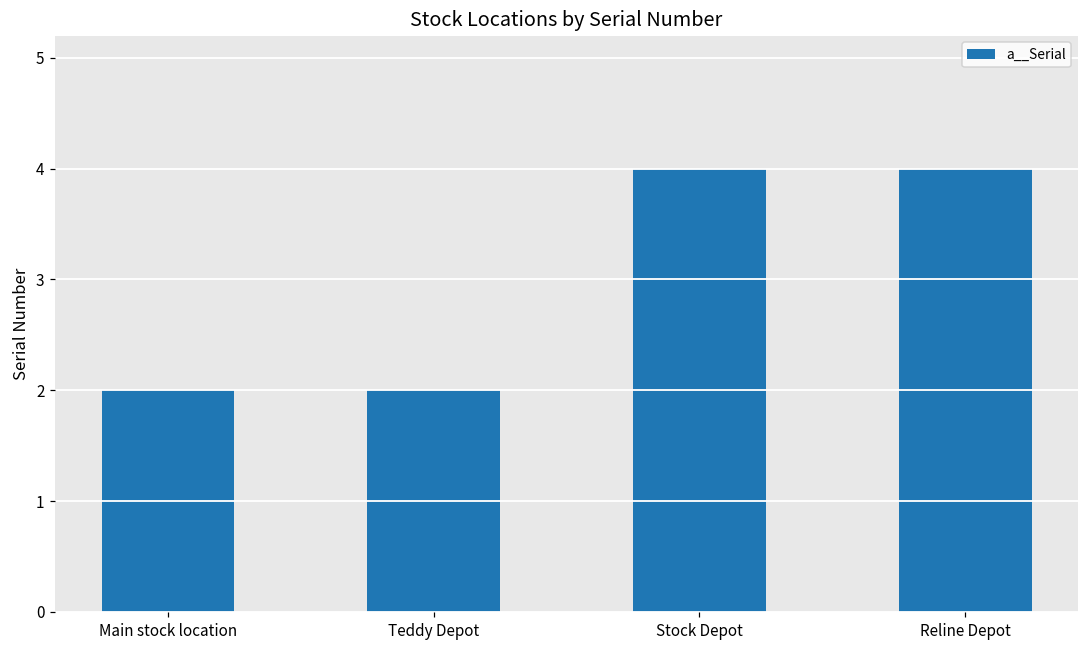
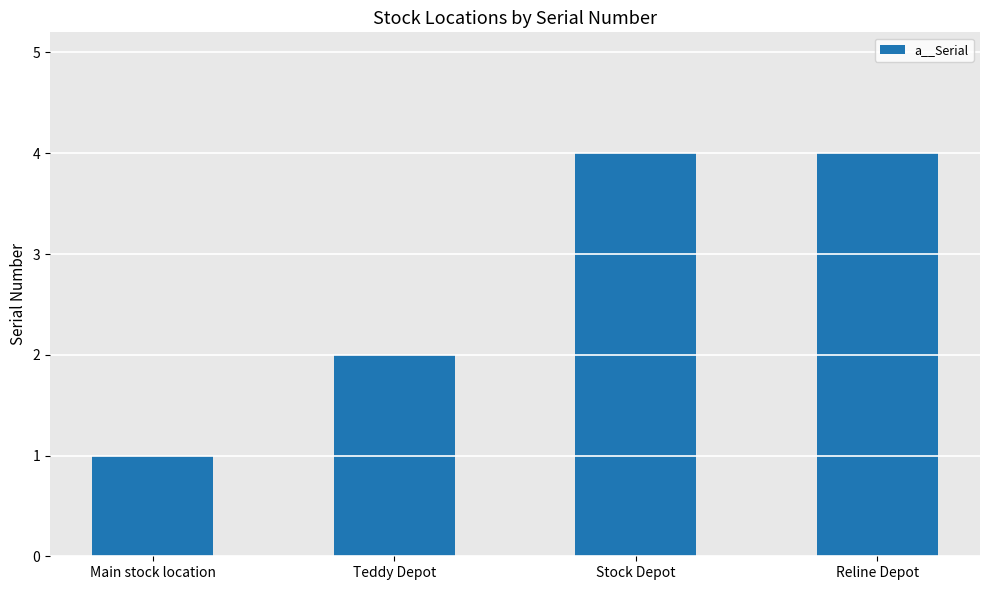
Main stock location: 2 -> 1
